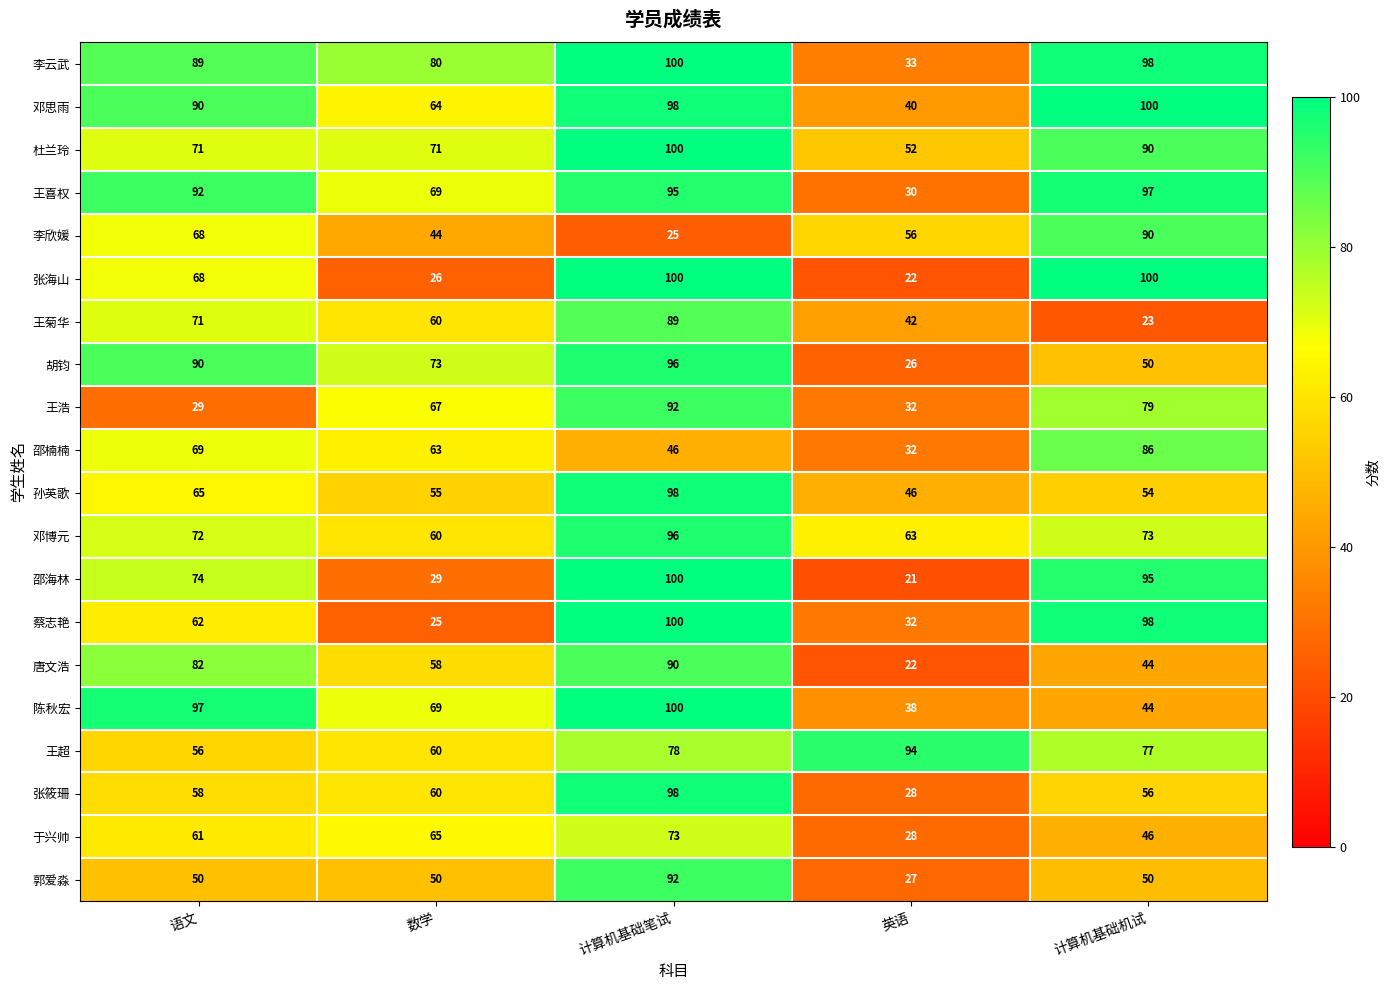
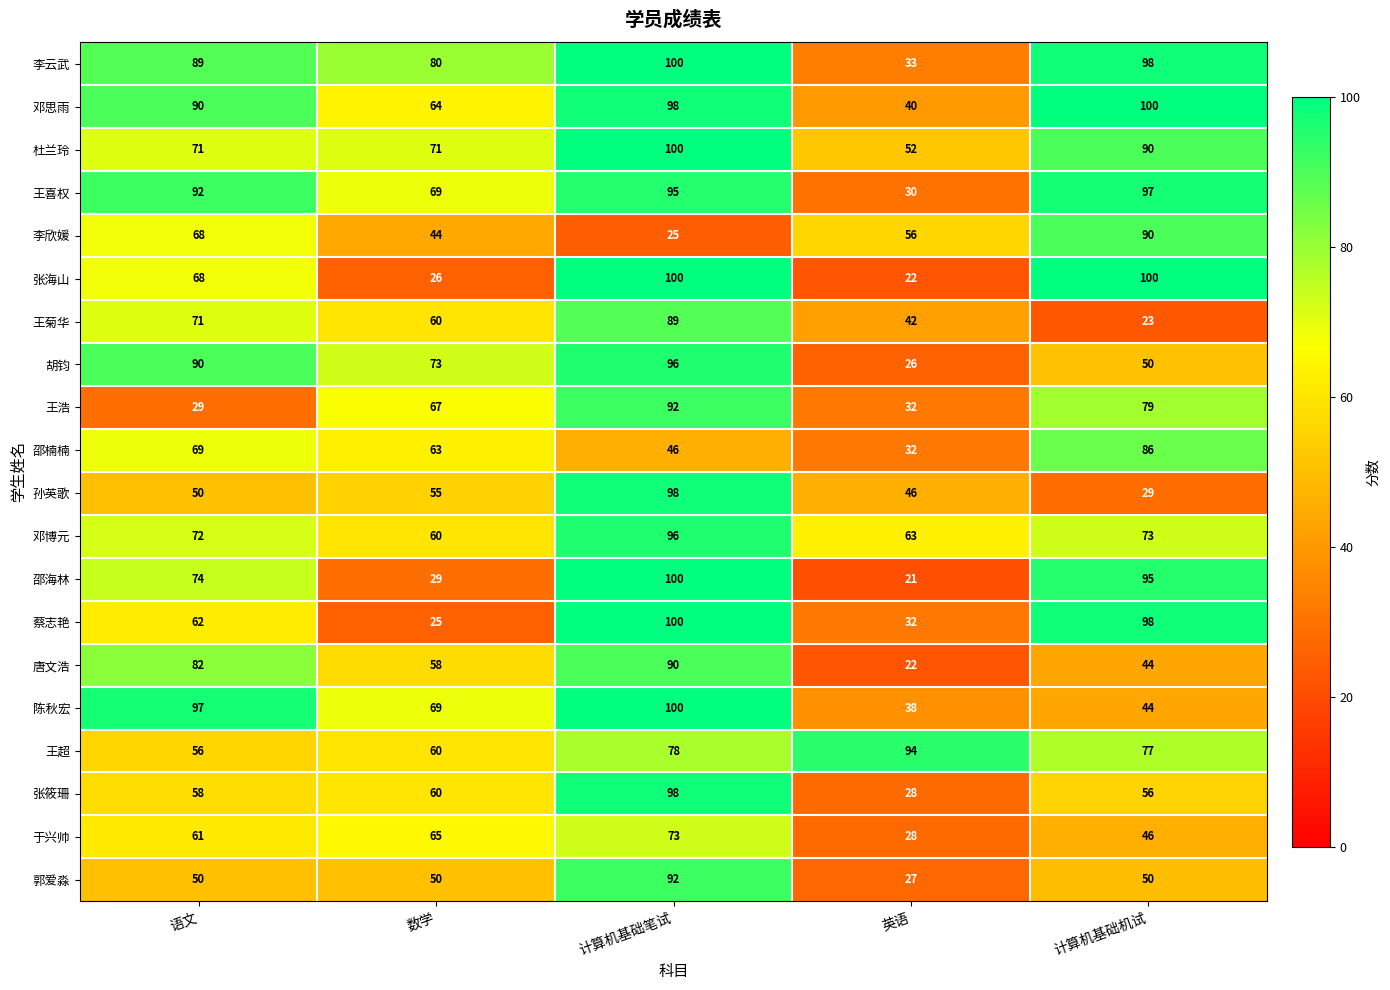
孙英歌, 语文: 65 -> 50
孙英歌, 计算机基础机试: 54 -> 29
